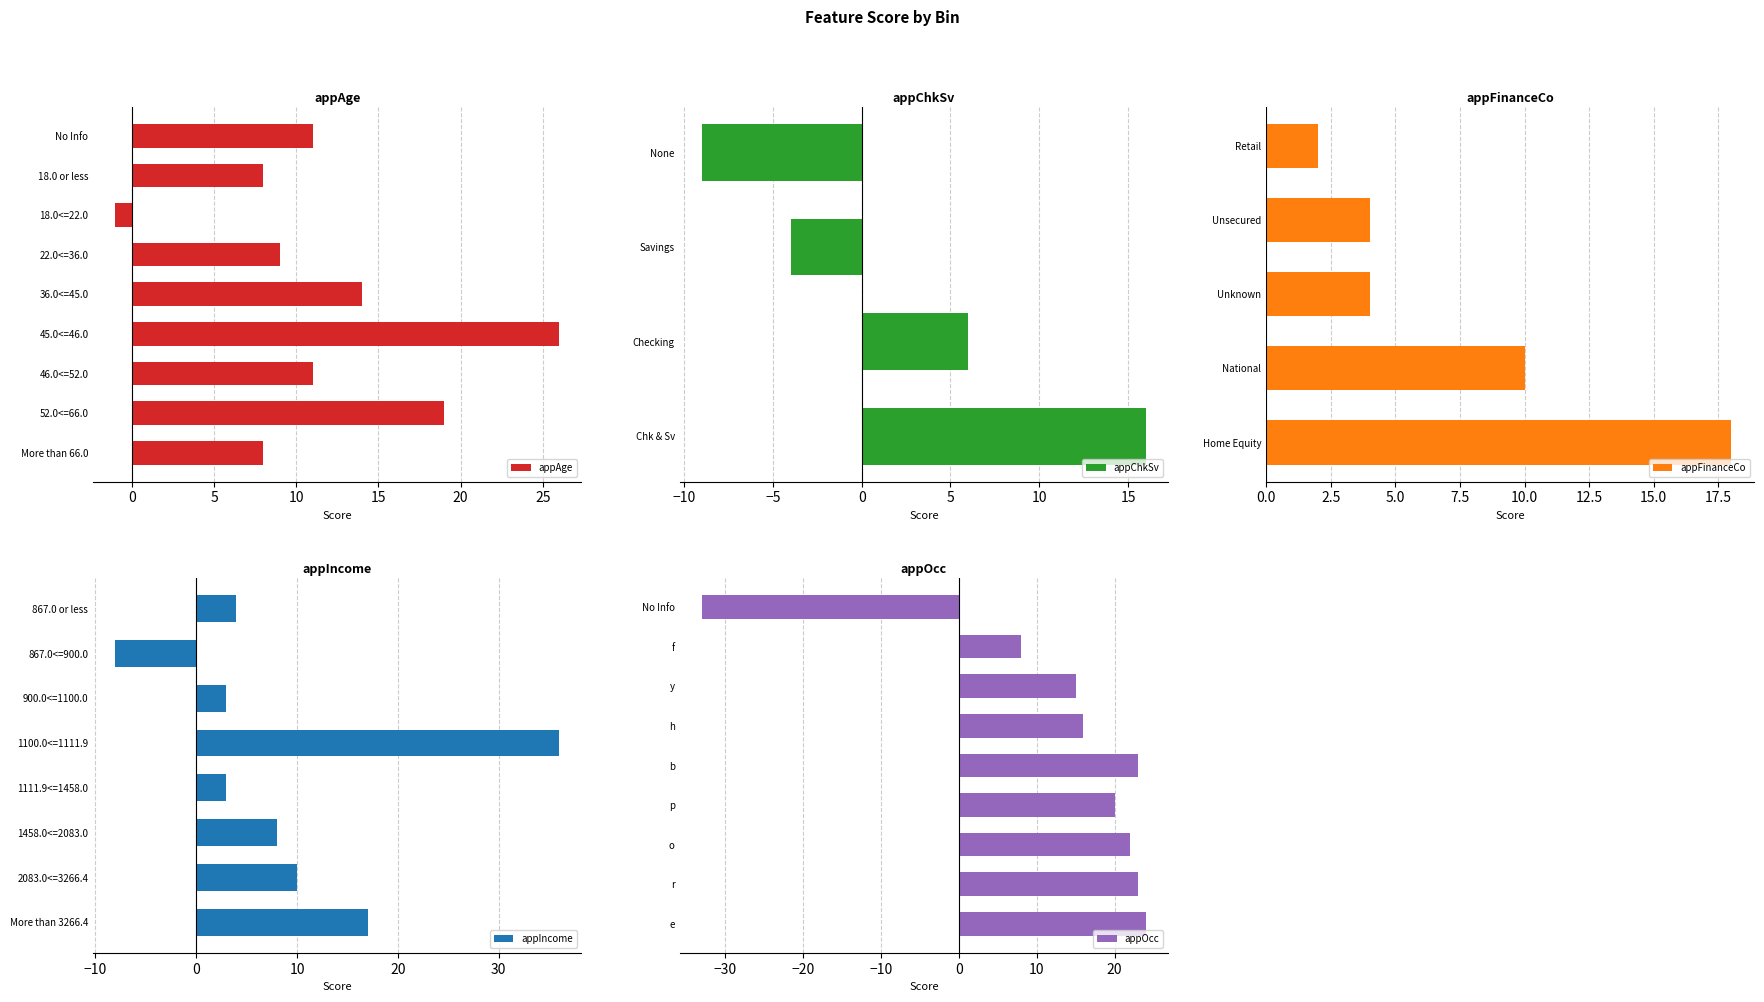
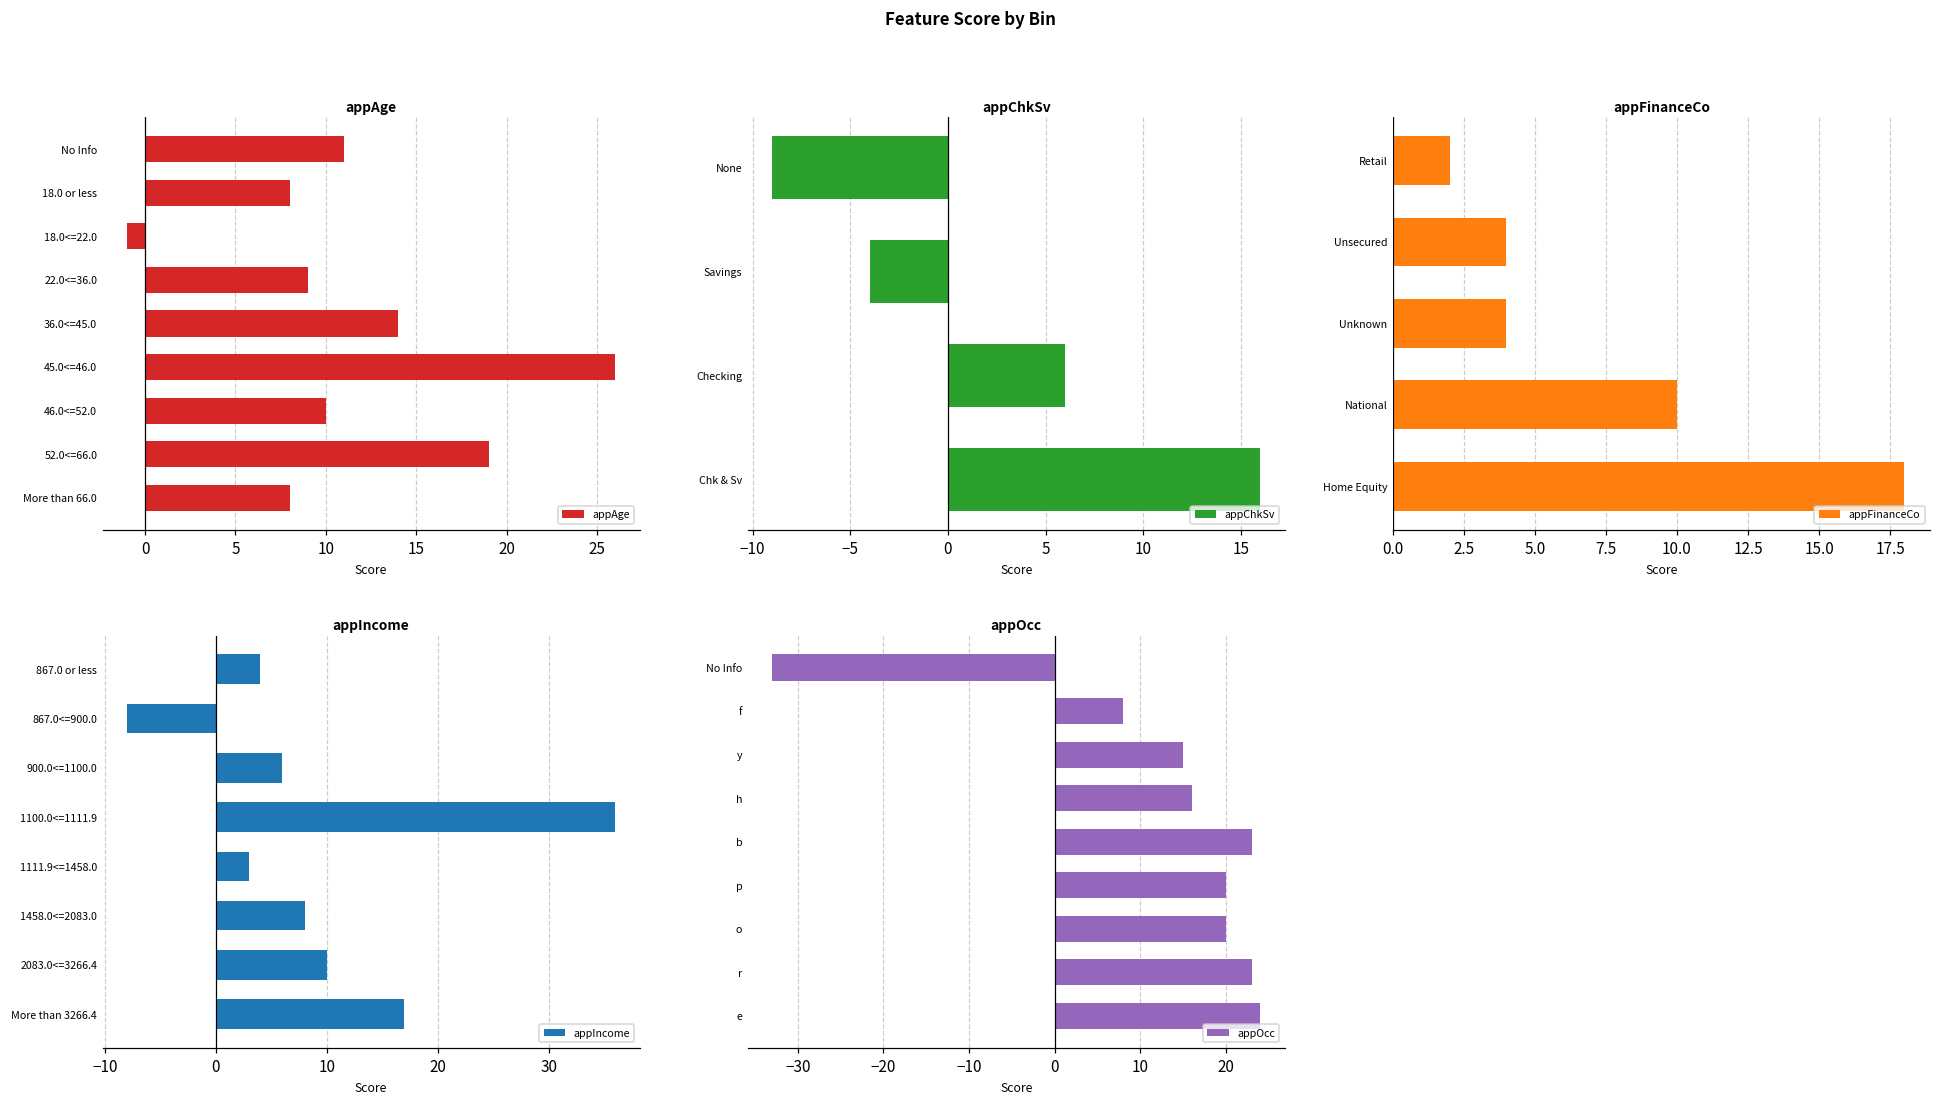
appAge, 46.0<=52.0: 11 -> 10
appIncome, 900.0<=1100.0: 3 -> 6
appOcc, o: 22 -> 20
